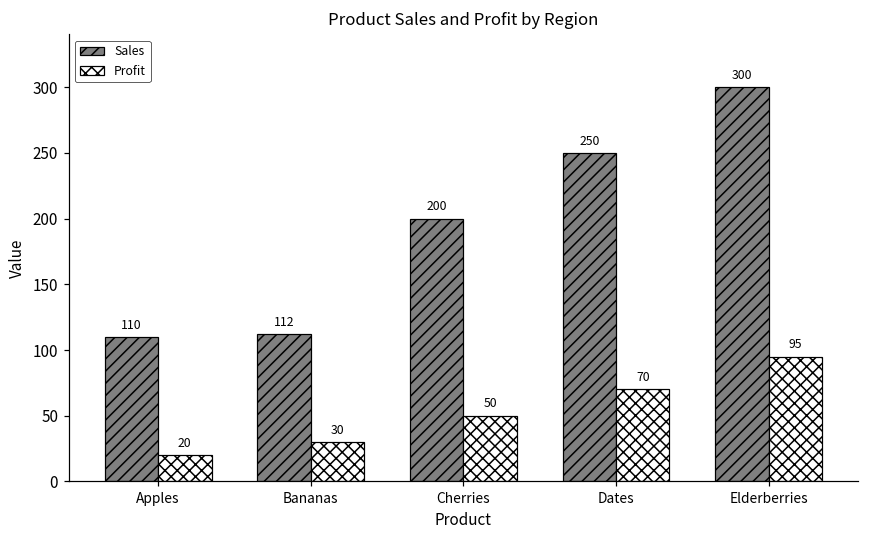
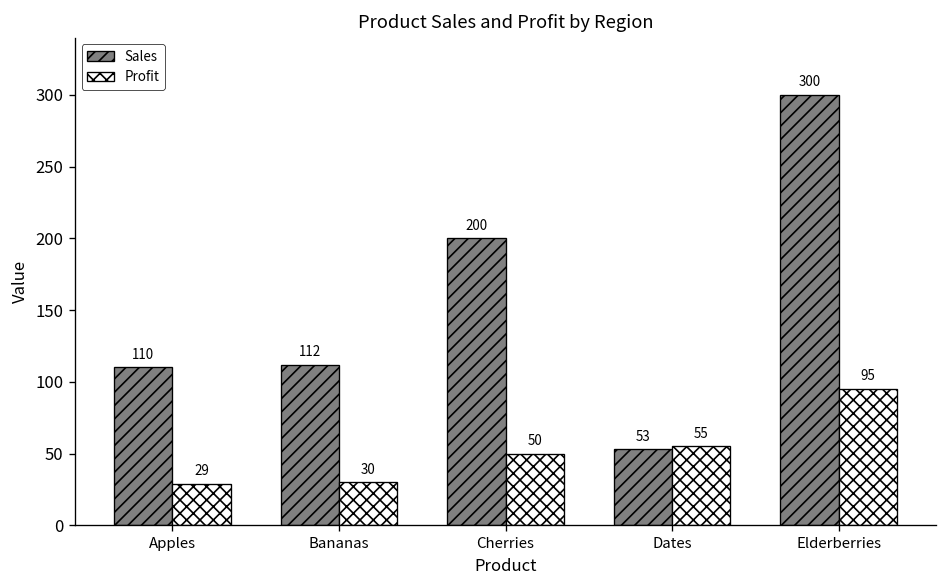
Profit, Apples: 20 -> 29
Sales, Dates: 250 -> 53
Profit, Dates: 70 -> 55
